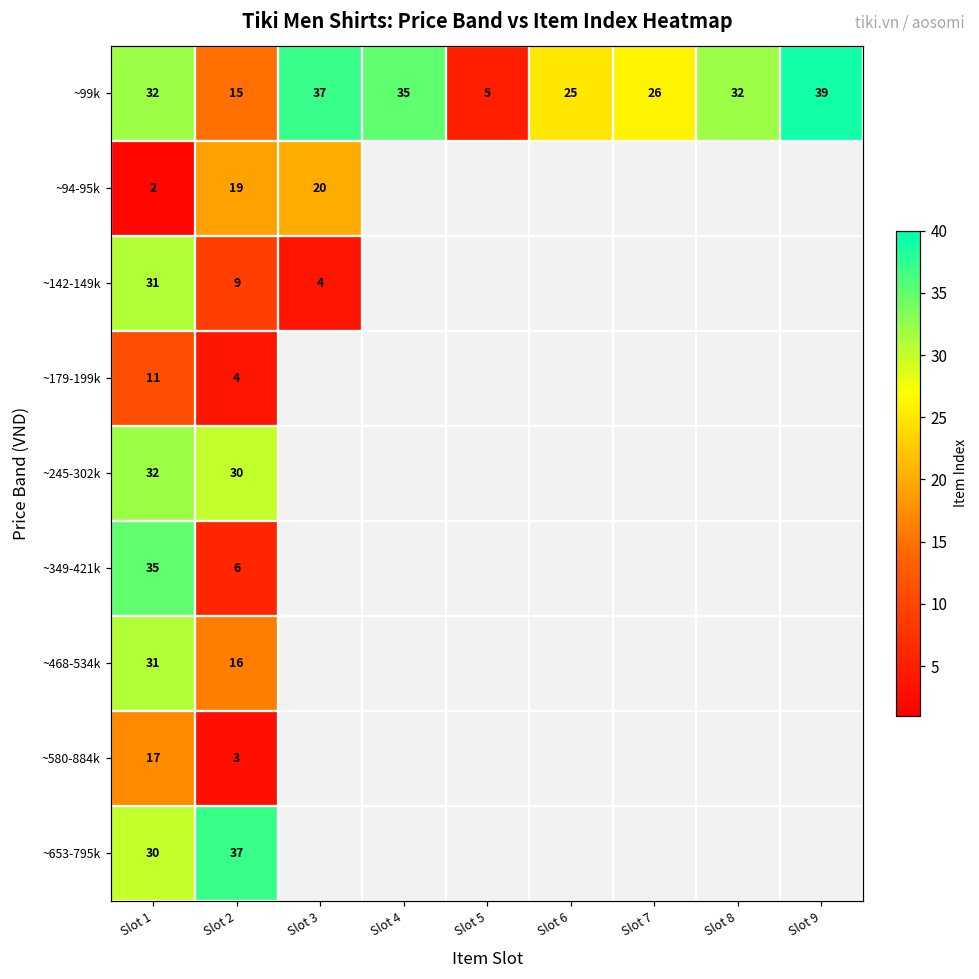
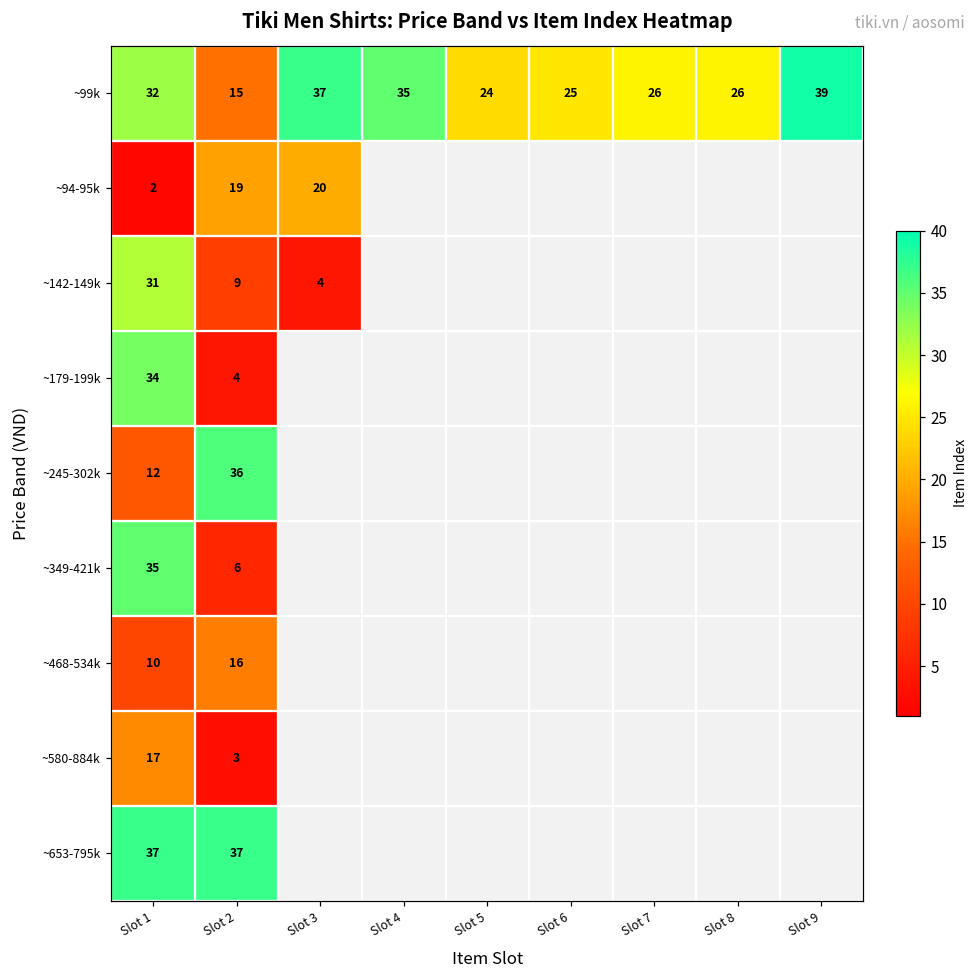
~99k, Slot 5: 5 -> 24
~99k, Slot 8: 32 -> 26
~179-199k, Slot 1: 11 -> 34
~245-302k, Slot 1: 32 -> 12
~245-302k, Slot 2: 30 -> 36
~468-534k, Slot 1: 31 -> 10
~653-795k, Slot 1: 30 -> 37
